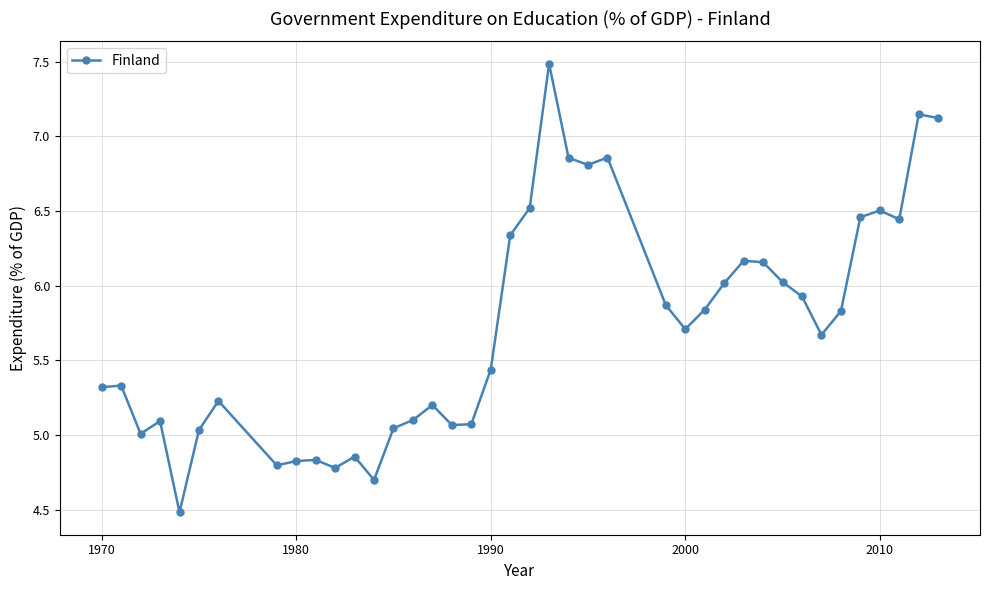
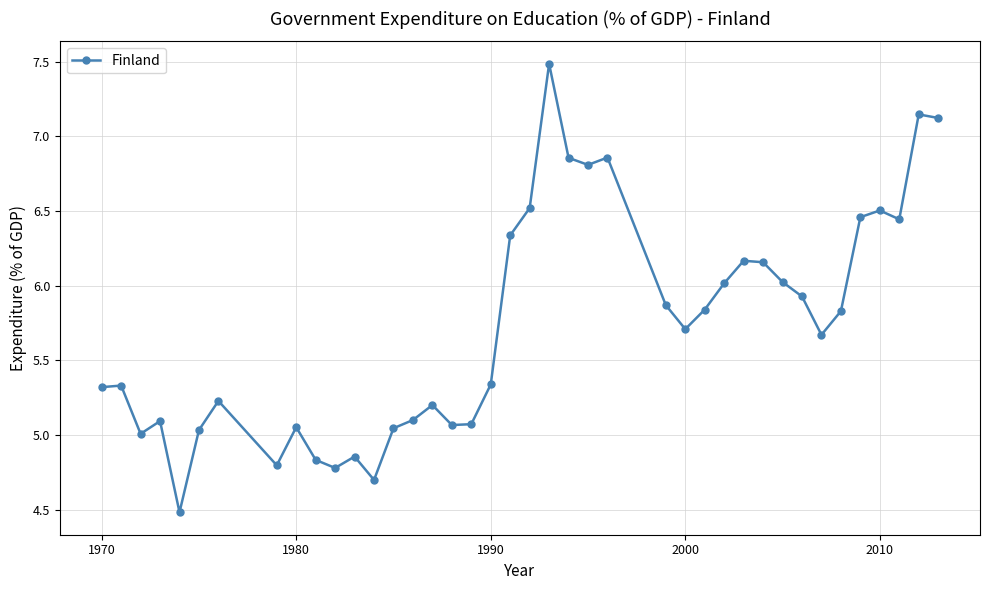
1980: 4.83 -> 5.05
1990: 5.44 -> 5.34
